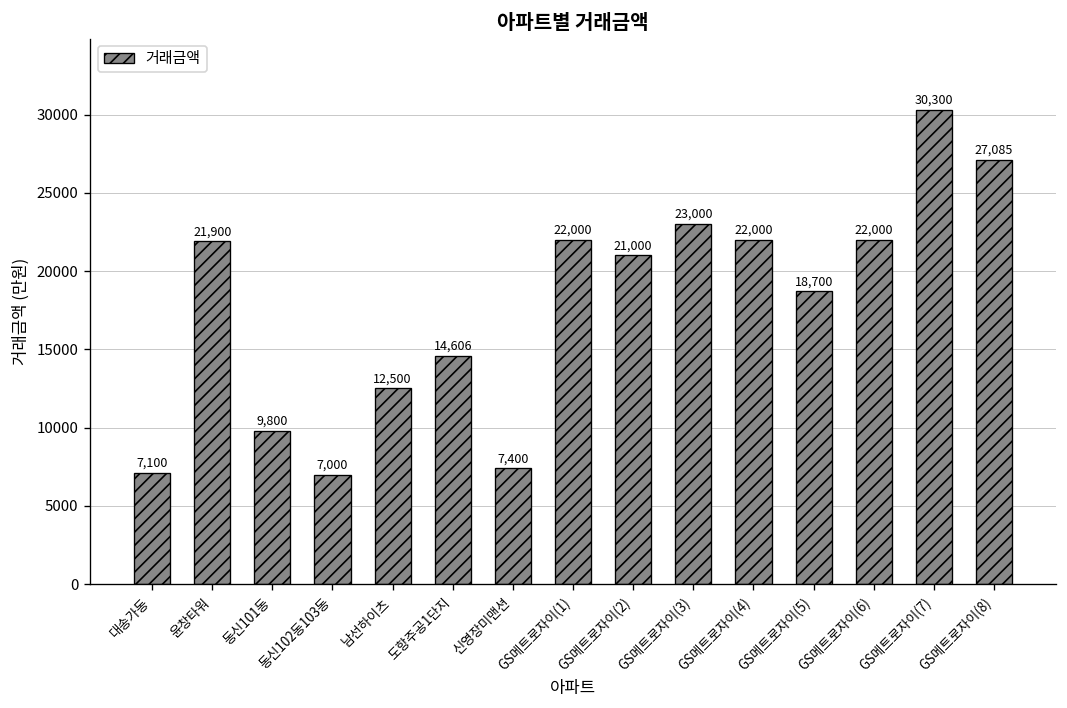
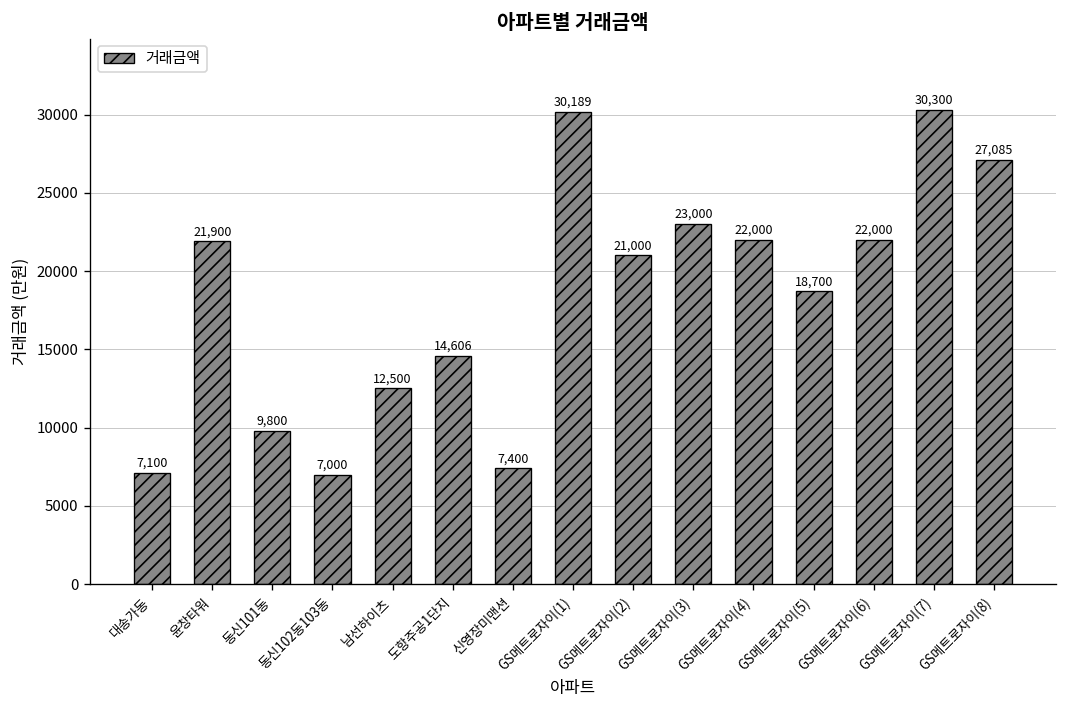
GS메트로자이(1): 22,000 -> 30,189
